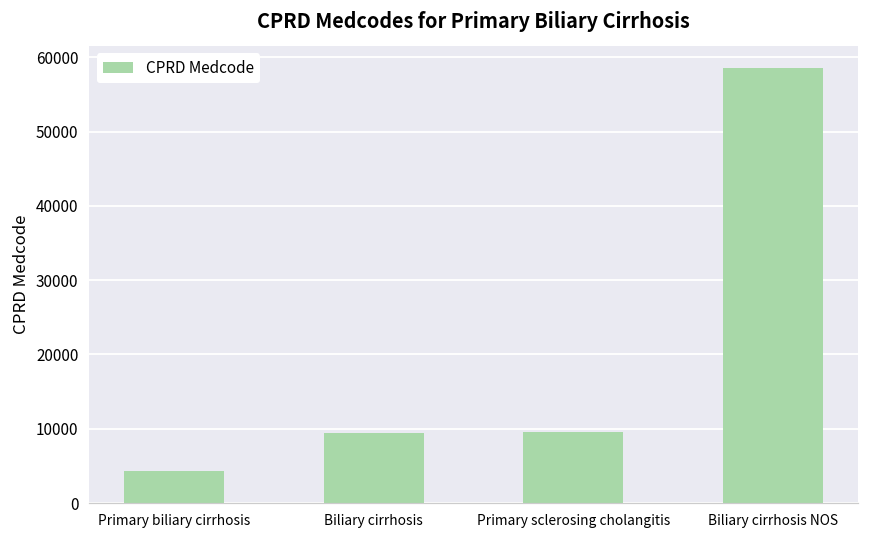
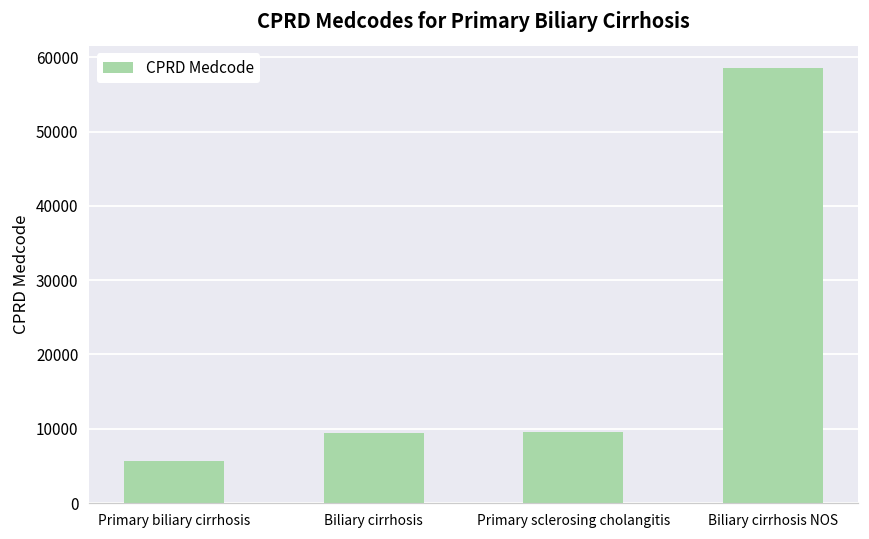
Primary biliary cirrhosis: 4000 -> 6000
